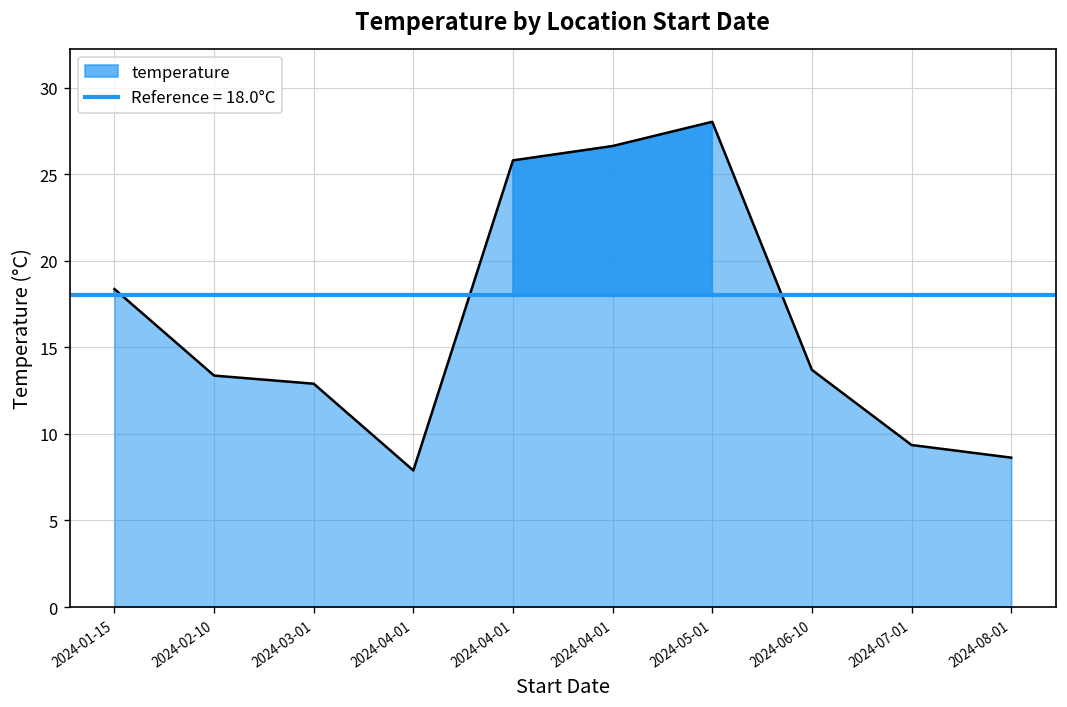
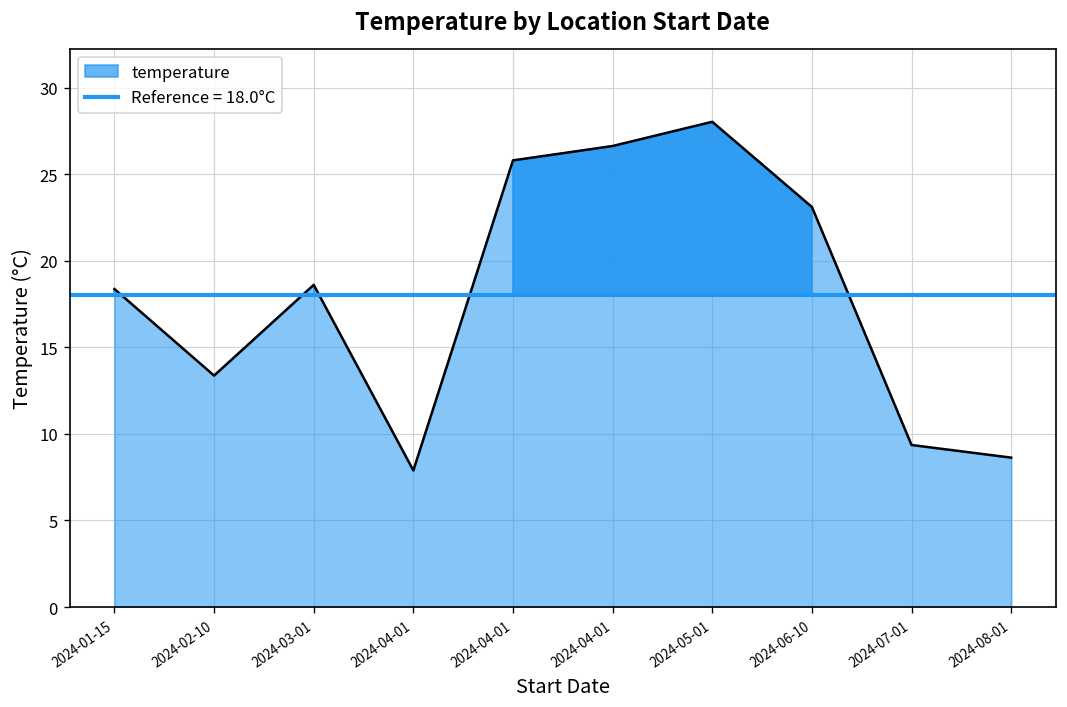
2024-03-01: 12.9 -> 18.6
2024-06-10: 13.7 -> 23.1
